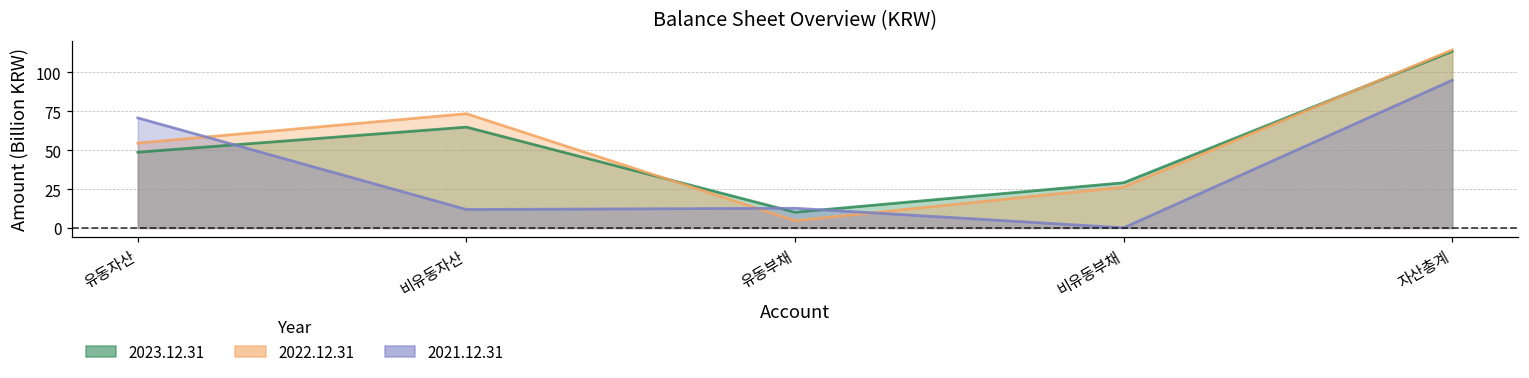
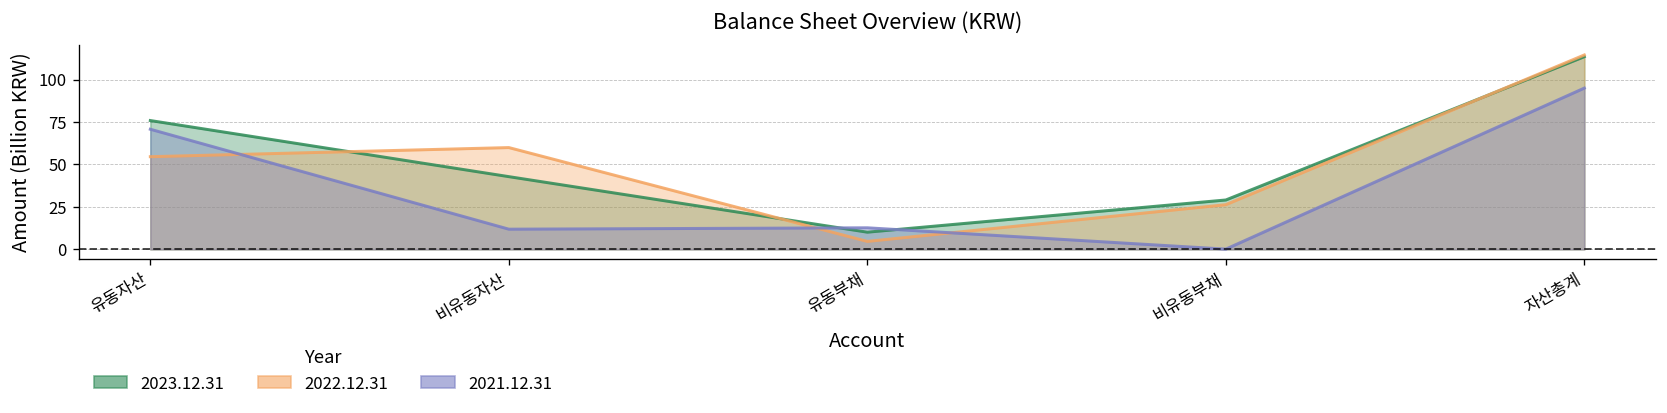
2023.12.31, 유동자산: 49 -> 76
2023.12.31, 비유동자산: 65 -> 43
2022.12.31, 비유동자산: 73 -> 60
